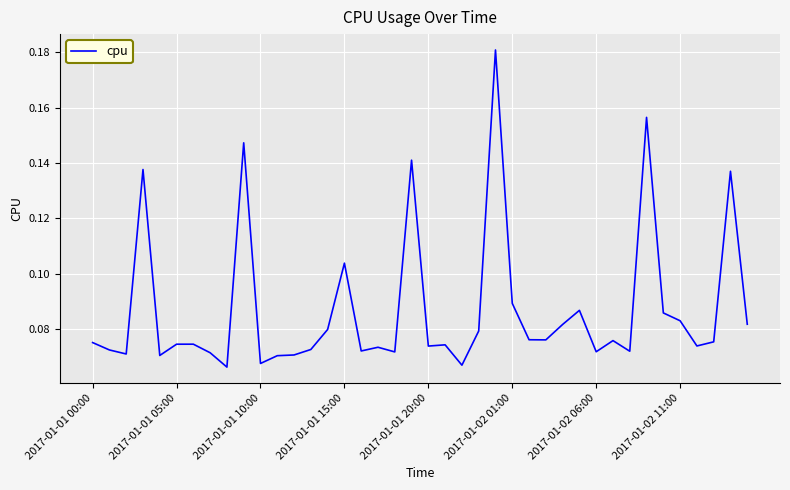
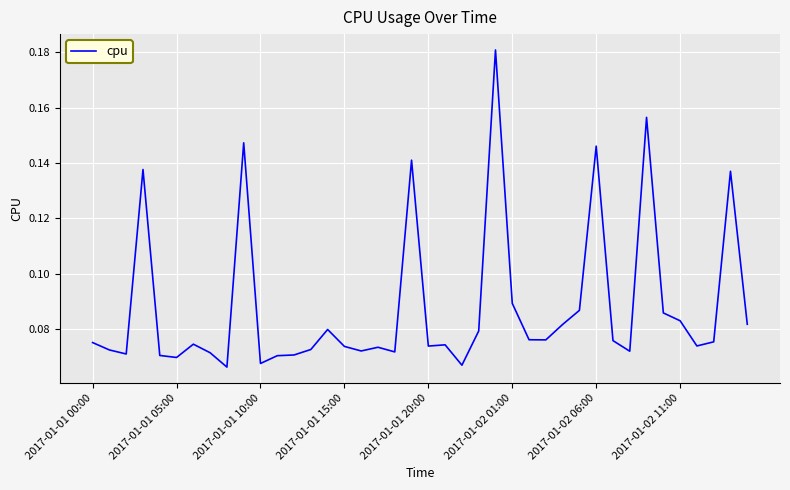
2017-01-01 05:00: 0.075 -> 0.070
2017-01-01 15:00: 0.104 -> 0.074
2017-01-02 06:00: 0.072 -> 0.146
